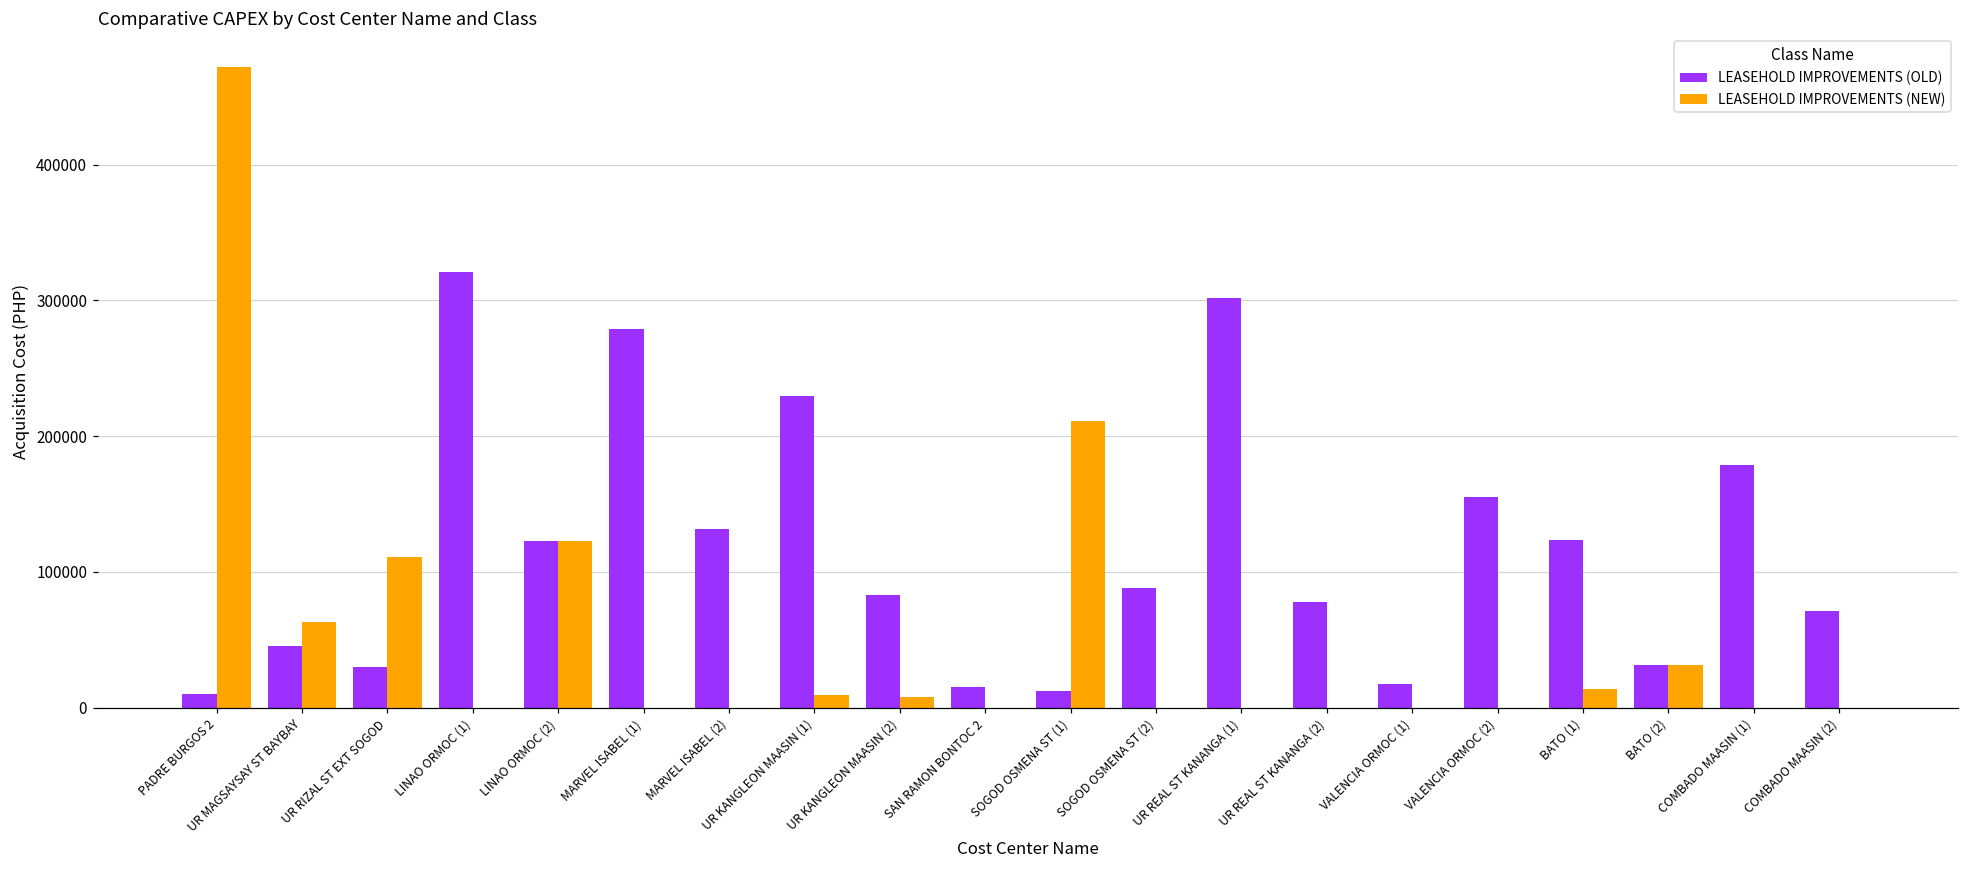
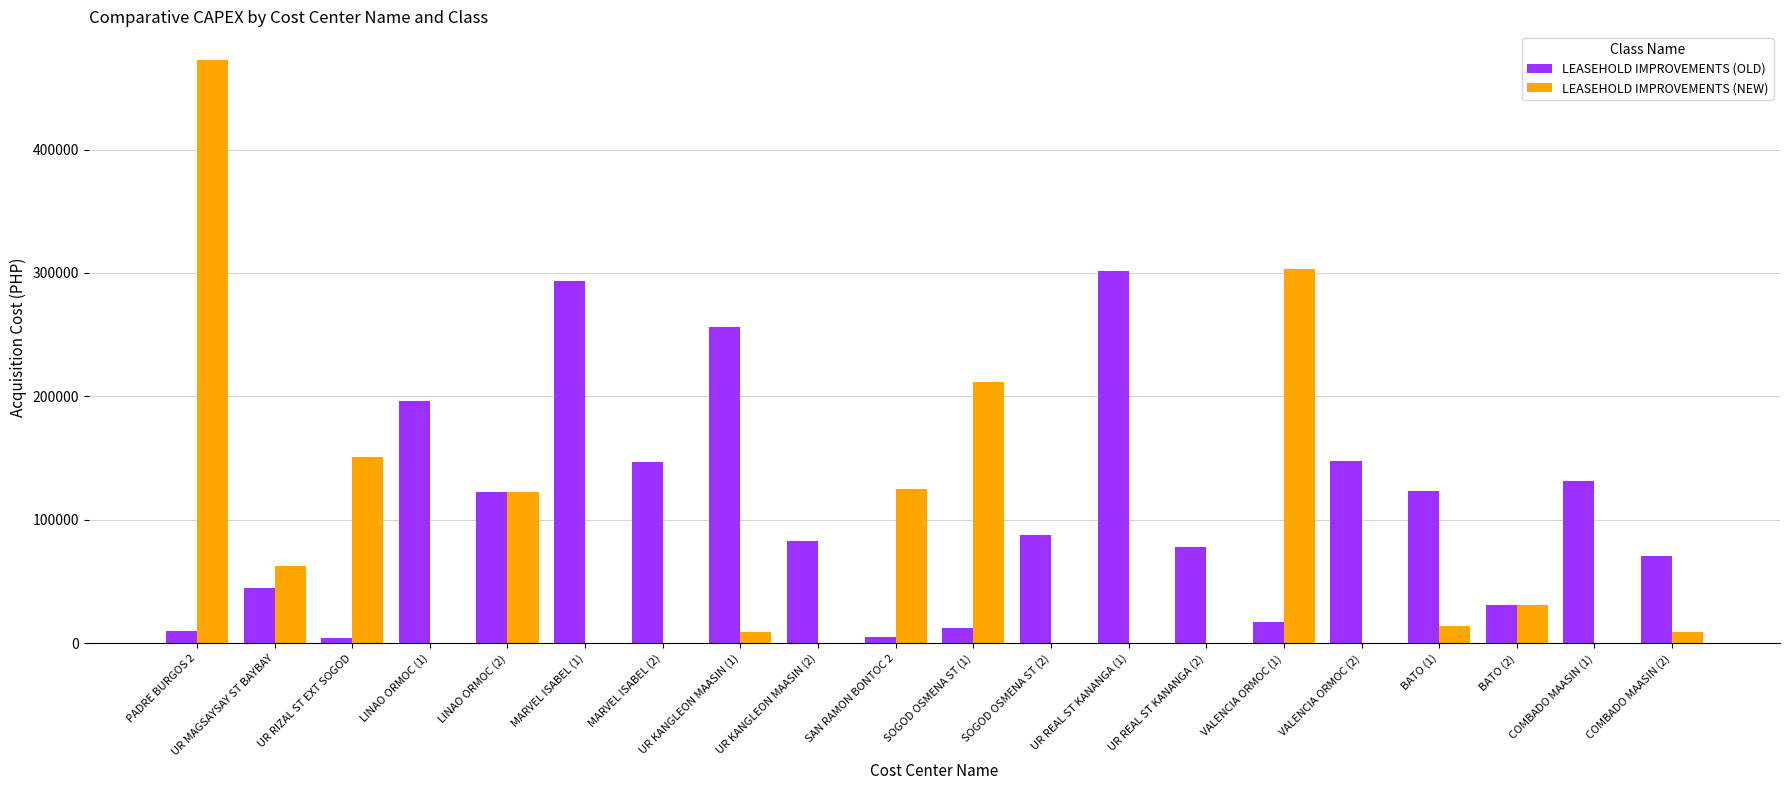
LEASEHOLD IMPROVEMENTS (OLD), UR RIZAL ST EXT SOGOD: 30000 -> 4000
LEASEHOLD IMPROVEMENTS (NEW), UR RIZAL ST EXT SOGOD: 111000 -> 151000
LEASEHOLD IMPROVEMENTS (OLD), LINAO ORMOC (1): 321000 -> 196000
LEASEHOLD IMPROVEMENTS (OLD), MARVEL ISABEL (1): 279000 -> 294000
LEASEHOLD IMPROVEMENTS (OLD), MARVEL ISABEL (2): 131000 -> 147000
LEASEHOLD IMPROVEMENTS (OLD), UR KANGLEON MAASIN (1): 229000 -> 256000
LEASEHOLD IMPROVEMENTS (NEW), UR KANGLEON MAASIN (2): 8000 -> 0
LEASEHOLD IMPROVEMENTS (OLD), SAN RAMON BONTOC 2: 15000 -> 5000
LEASEHOLD IMPROVEMENTS (NEW), SAN RAMON BONTOC 2: 0 -> 125000
LEASEHOLD IMPROVEMENTS (NEW), VALENCIA ORMOC (1): 0 -> 304000
LEASEHOLD IMPROVEMENTS (OLD), VALENCIA ORMOC (2): 155000 -> 148000
LEASEHOLD IMPROVEMENTS (OLD), COMBADO MAASIN (1): 179000 -> 131000
LEASEHOLD IMPROVEMENTS (NEW), COMBADO MAASIN (2): 0 -> 9000
